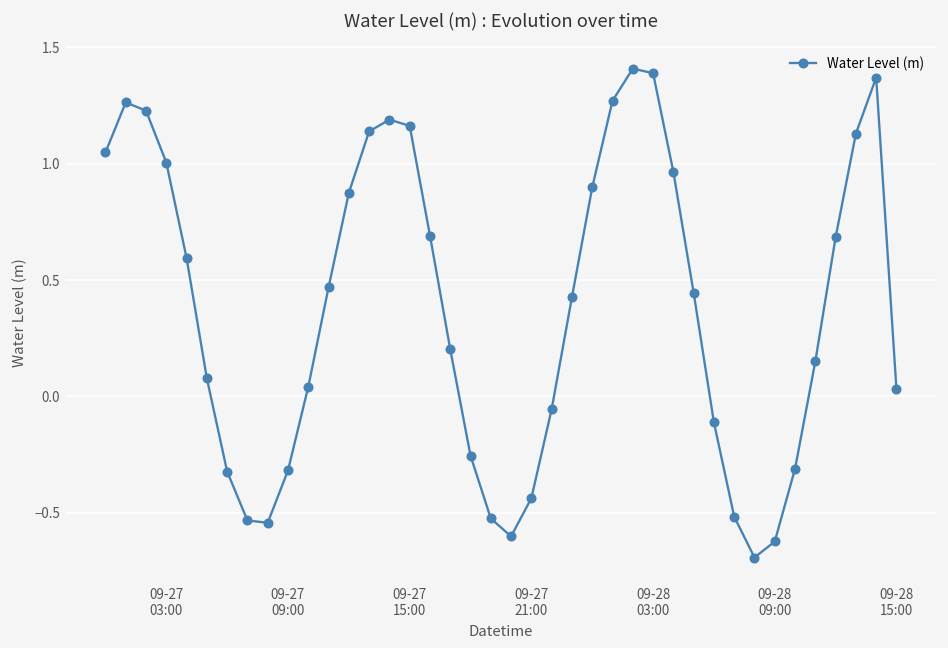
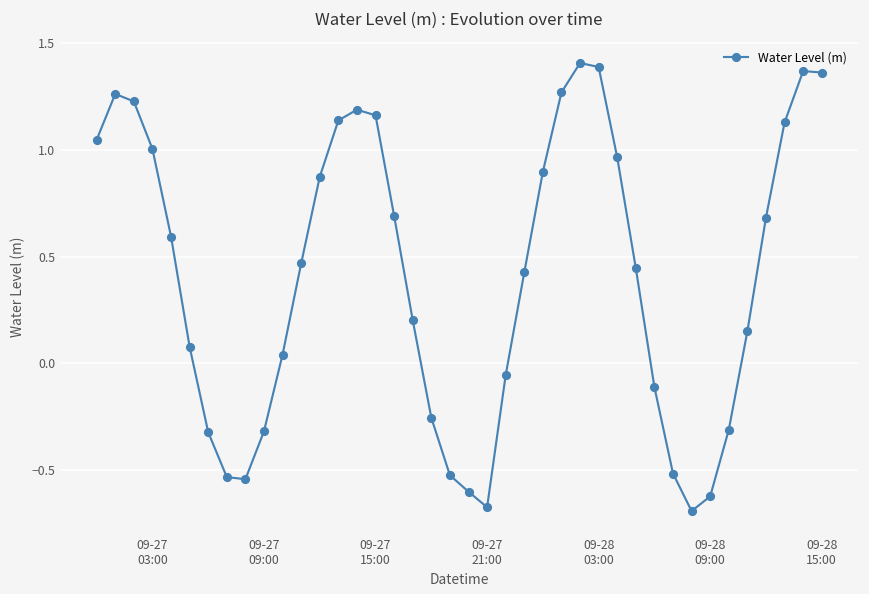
09-27 21:00: -0.44 -> -0.67
09-28 15:00: 0.03 -> 1.36
